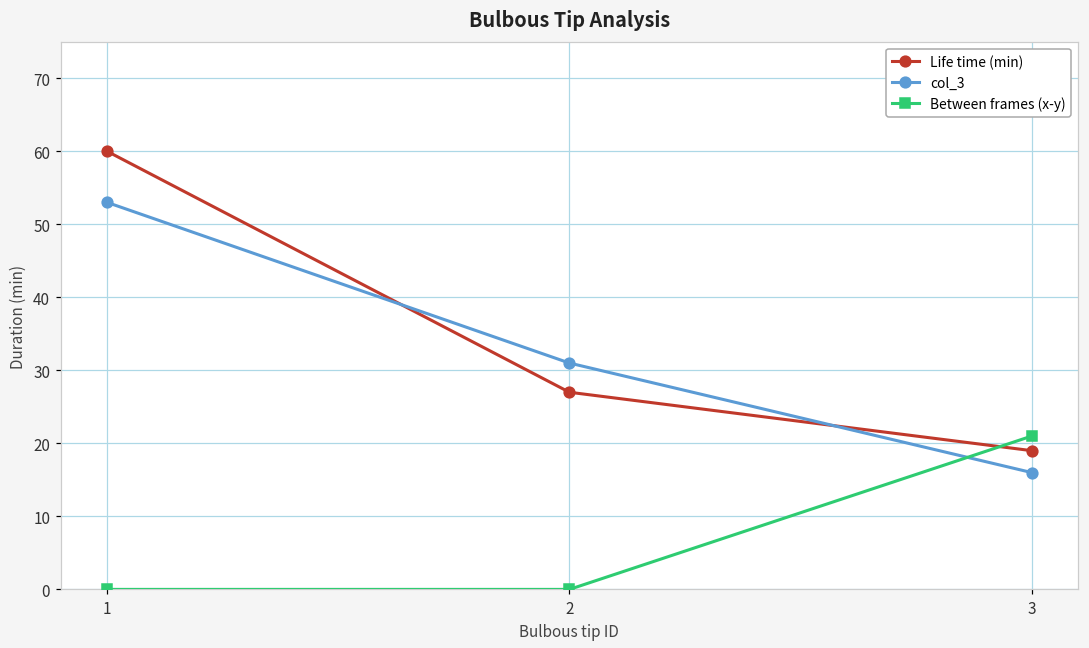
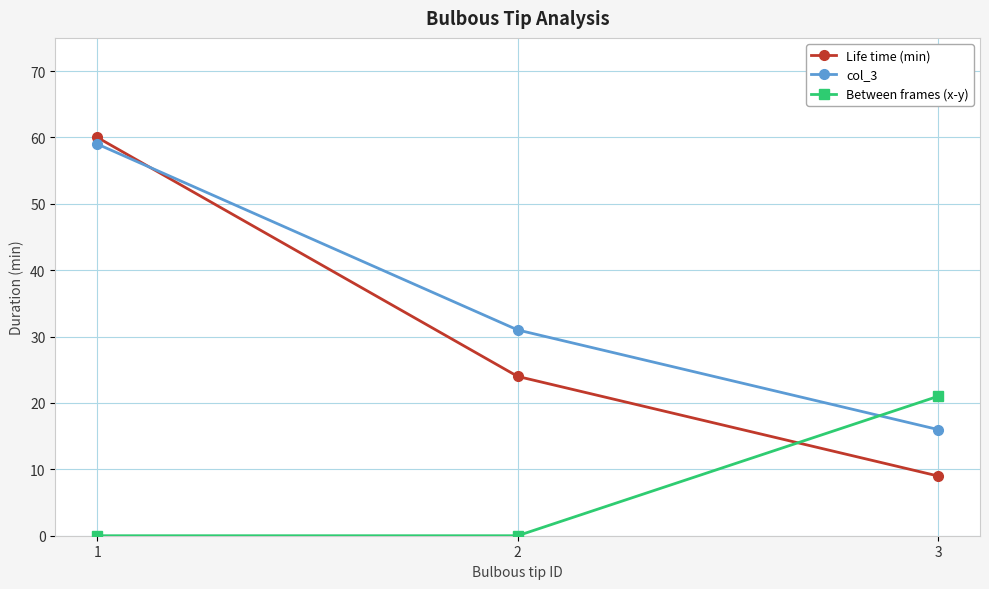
col_3, 1: 53 -> 59
Life time (min), 2: 27 -> 24
Life time (min), 3: 19 -> 9
